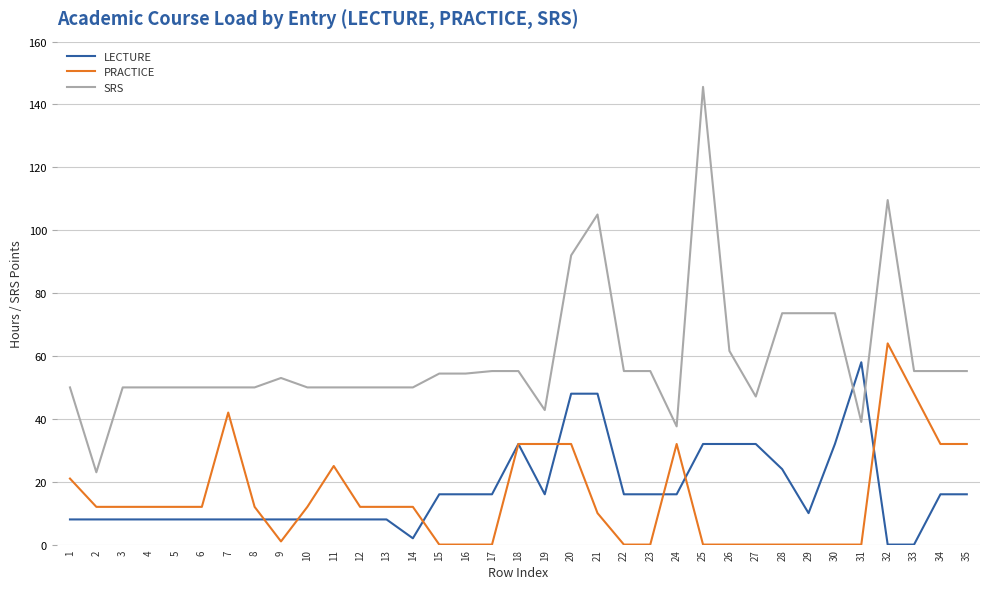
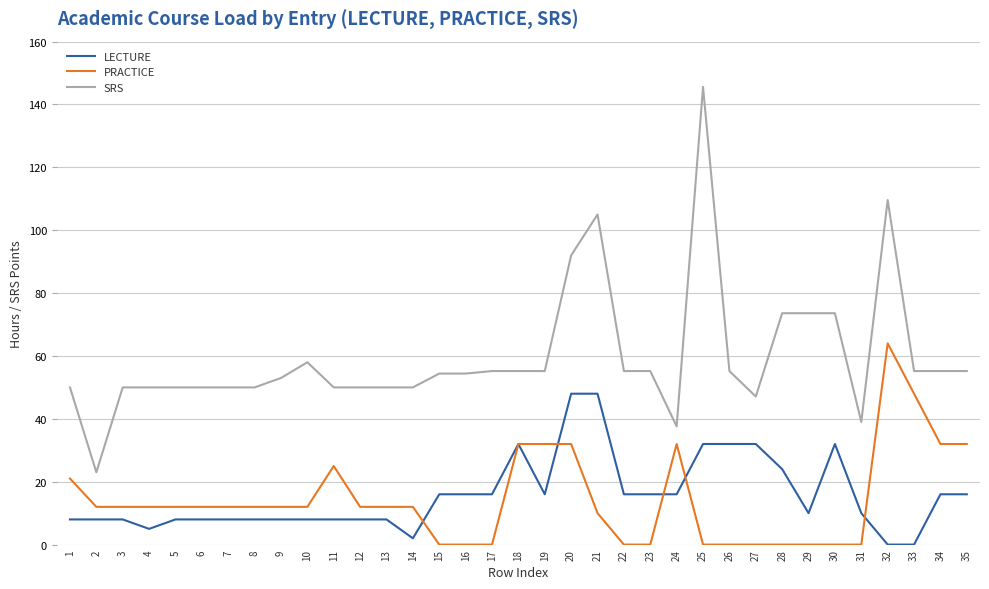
LECTURE, 4: 8 -> 5
PRACTICE, 7: 42 -> 12
PRACTICE, 9: 1 -> 12
SRS, 10: 50 -> 58
SRS, 19: 43 -> 55
SRS, 26: 62 -> 55
LECTURE, 31: 58 -> 10
